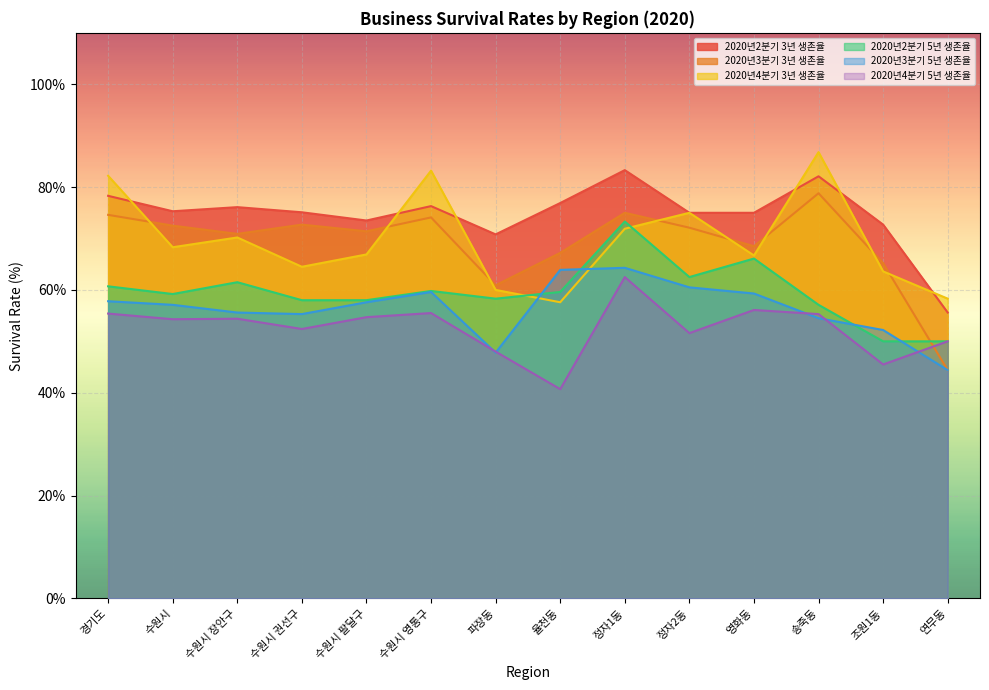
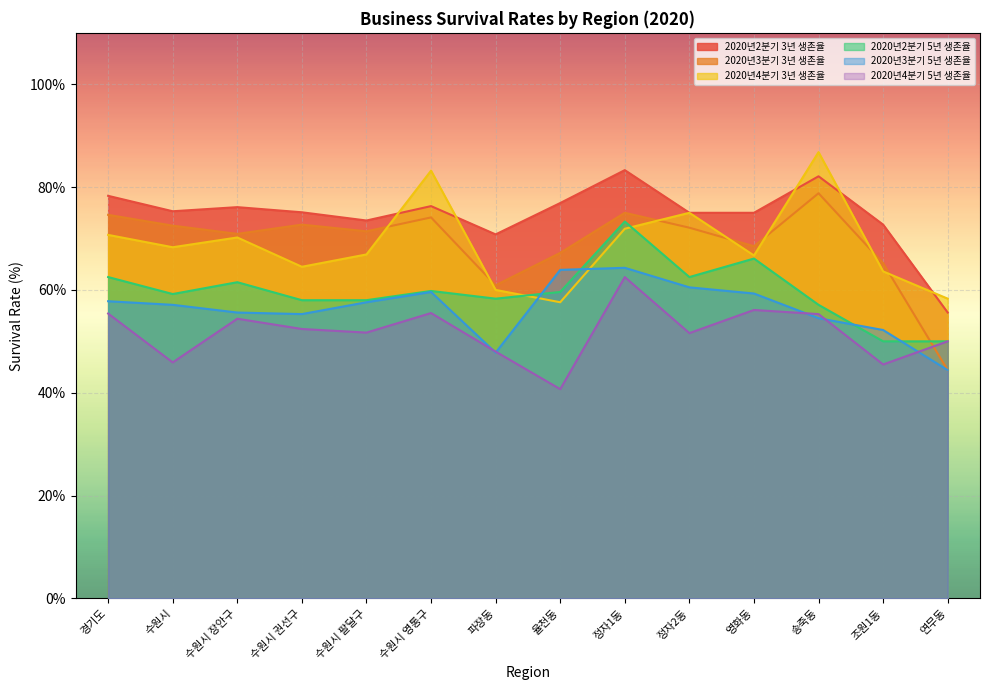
2020년4분기 3년 생존율, 경기도: 82% -> 71%
2020년2분기 5년 생존율, 경기도: 61% -> 63%
2020년4분기 5년 생존율, 수원시: 54% -> 46%
2020년4분기 5년 생존율, 수원시 팔달구: 55% -> 52%
